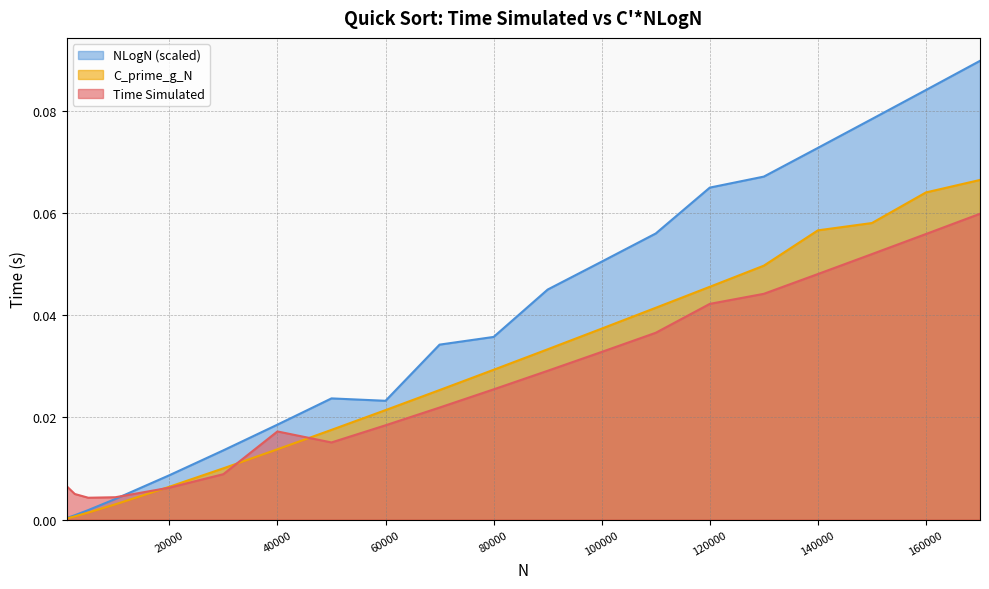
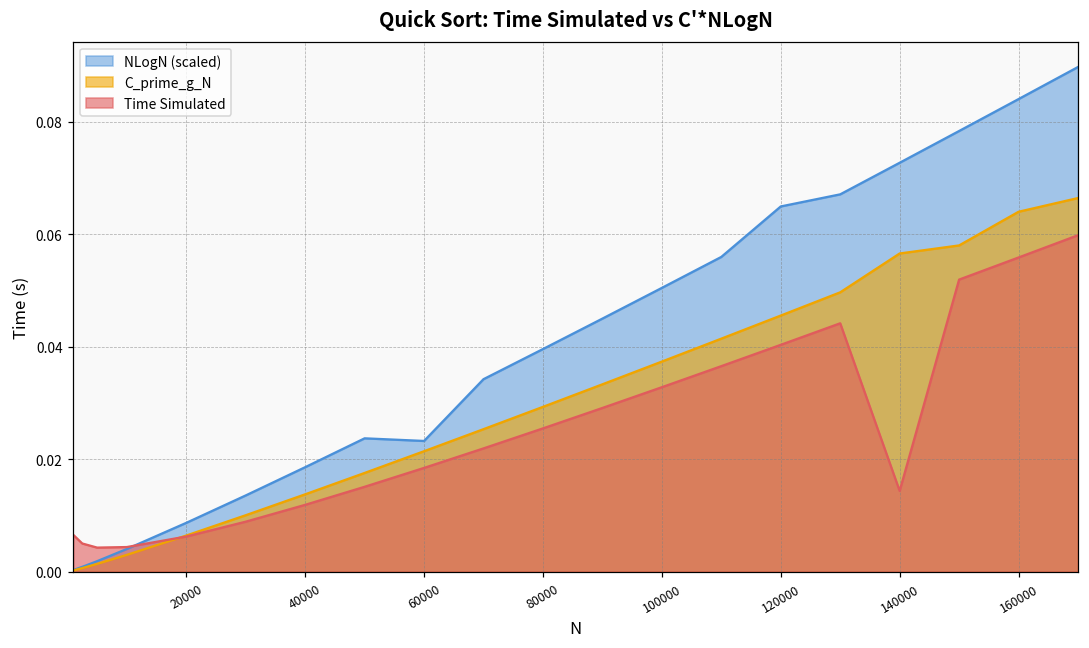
Time Simulated, 40000: 0.017 -> 0.012
NLogN (scaled), 80000: 0.036 -> 0.040
Time Simulated, 120000: 0.042 -> 0.040
Time Simulated, 140000: 0.048 -> 0.014
